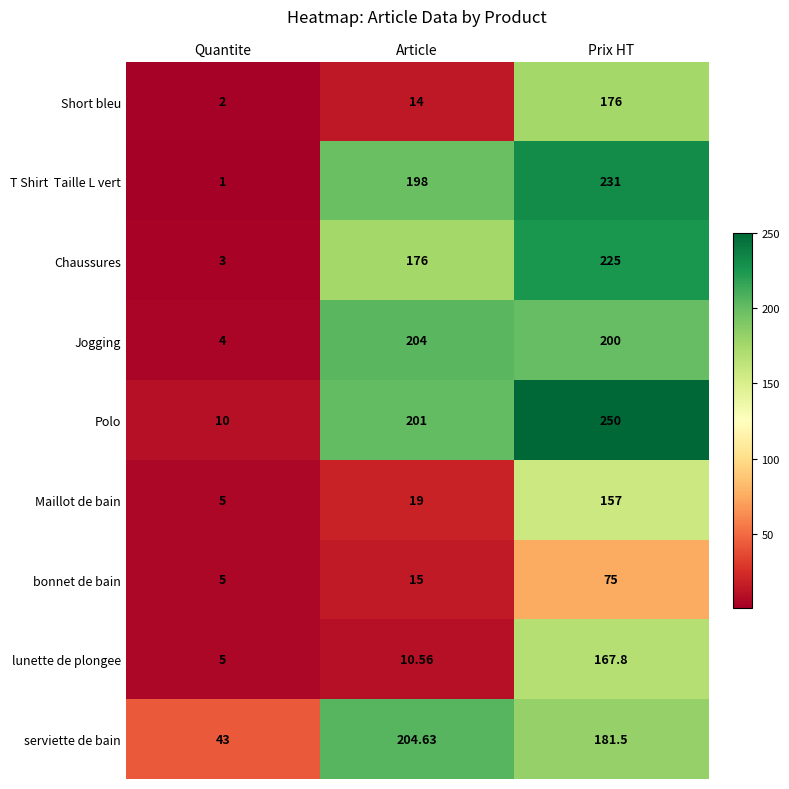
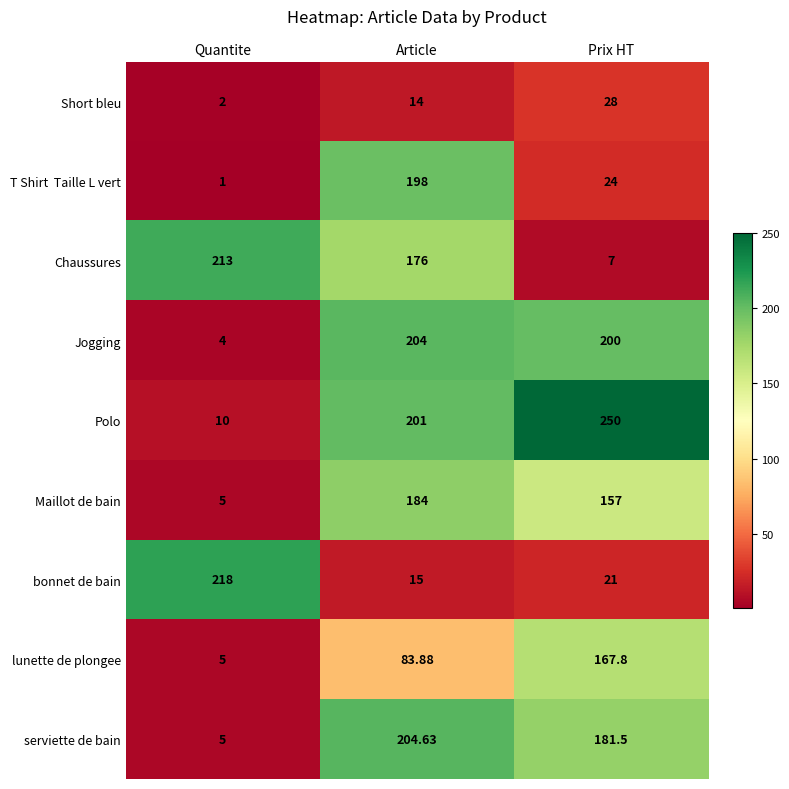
Short bleu, Prix HT: 176 -> 28
T Shirt Taille L vert, Prix HT: 231 -> 24
Chaussures, Quantite: 3 -> 213
Chaussures, Prix HT: 225 -> 7
Maillot de bain, Article: 19 -> 184
bonnet de bain, Quantite: 5 -> 218
bonnet de bain, Prix HT: 75 -> 21
lunette de plongee, Article: 10.56 -> 83.88
serviette de bain, Quantite: 43 -> 5
